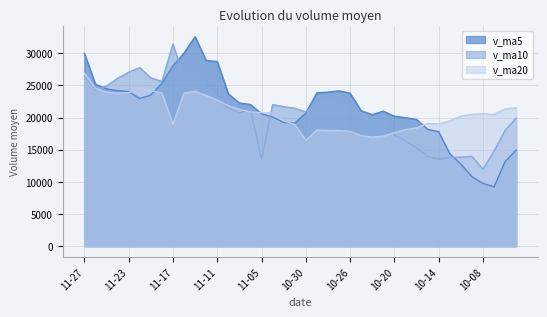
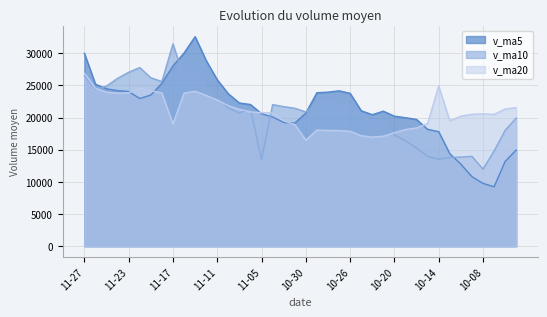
v_ma5, 11-11: 29000 -> 26000
v_ma20, 10-14: 19000 -> 25000
